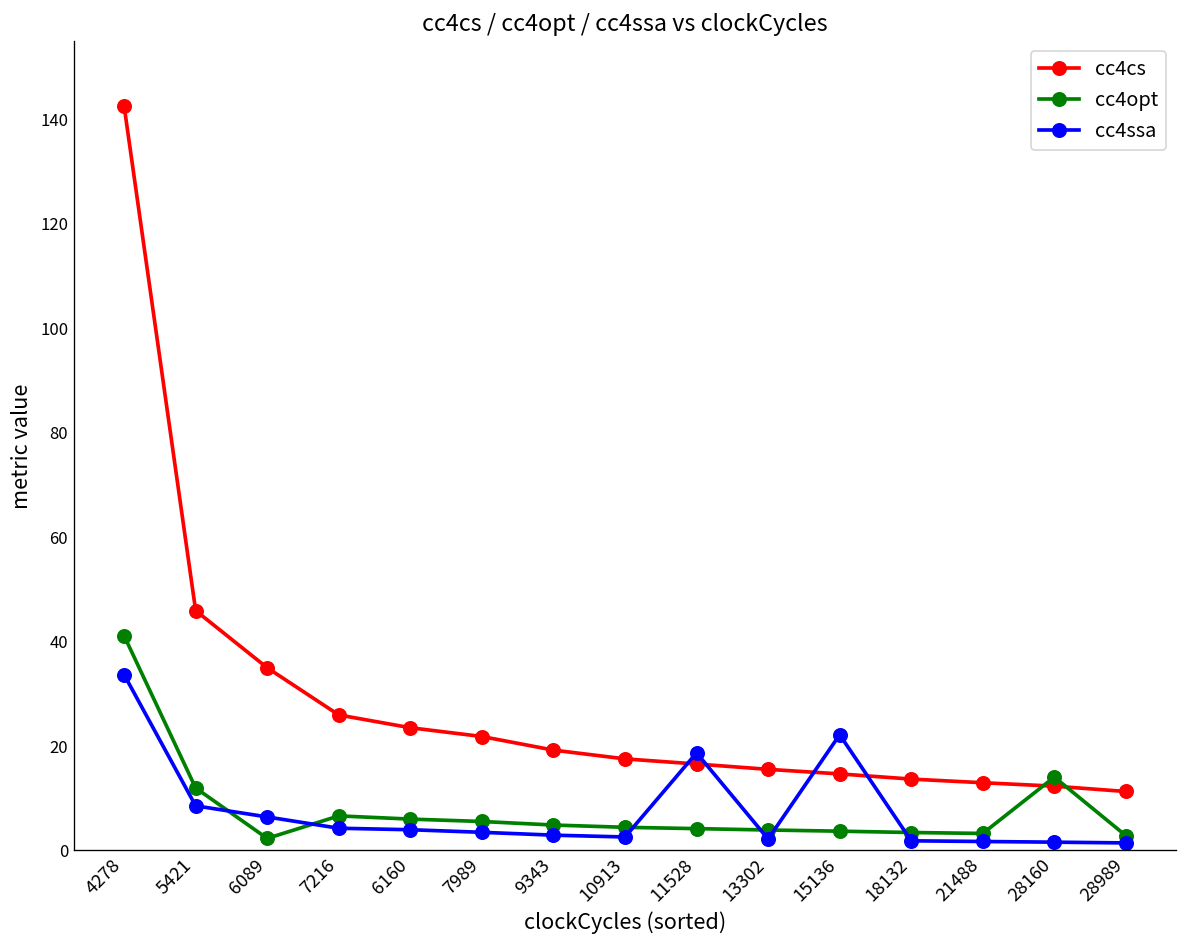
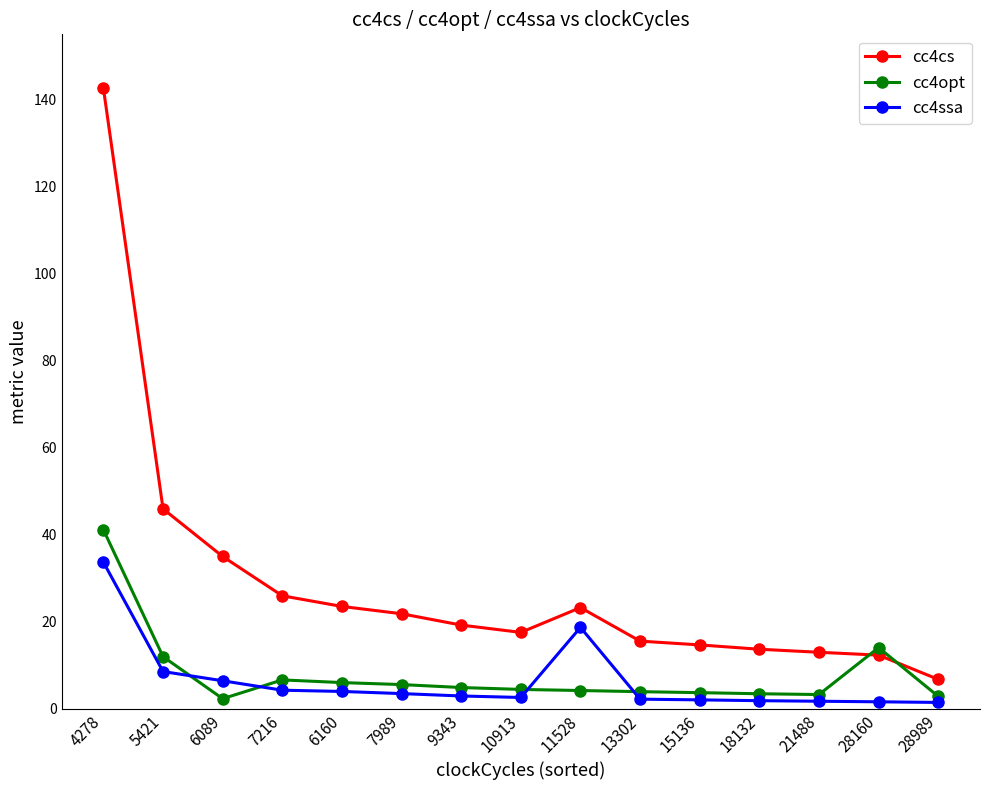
cc4cs, 11528: 17 -> 23
cc4ssa, 15136: 22 -> 2
cc4cs, 28989: 11 -> 7
